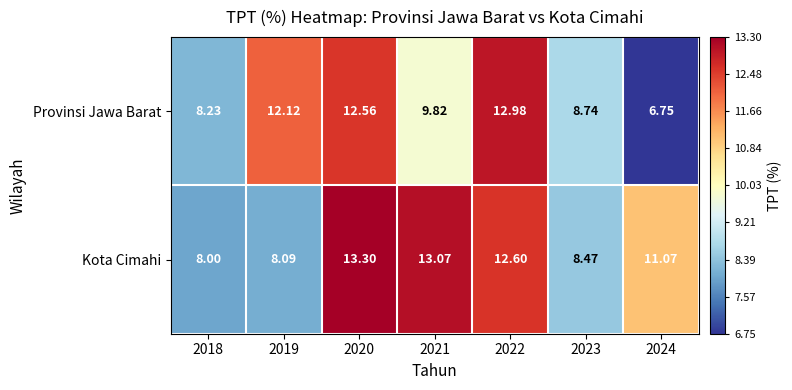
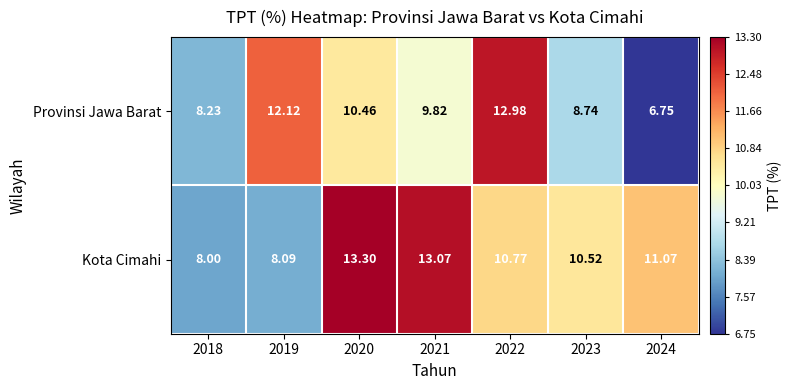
Provinsi Jawa Barat, 2020: 12.56 -> 10.46
Kota Cimahi, 2022: 12.60 -> 10.77
Kota Cimahi, 2023: 8.47 -> 10.52
